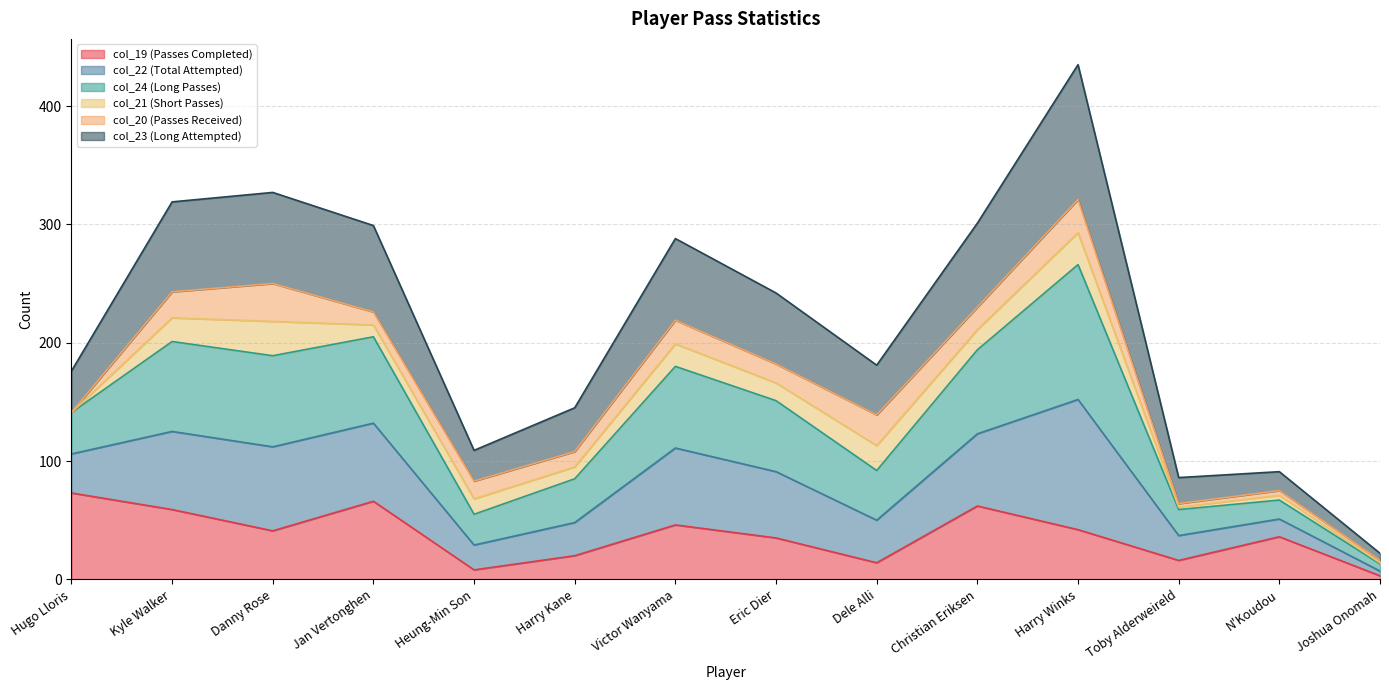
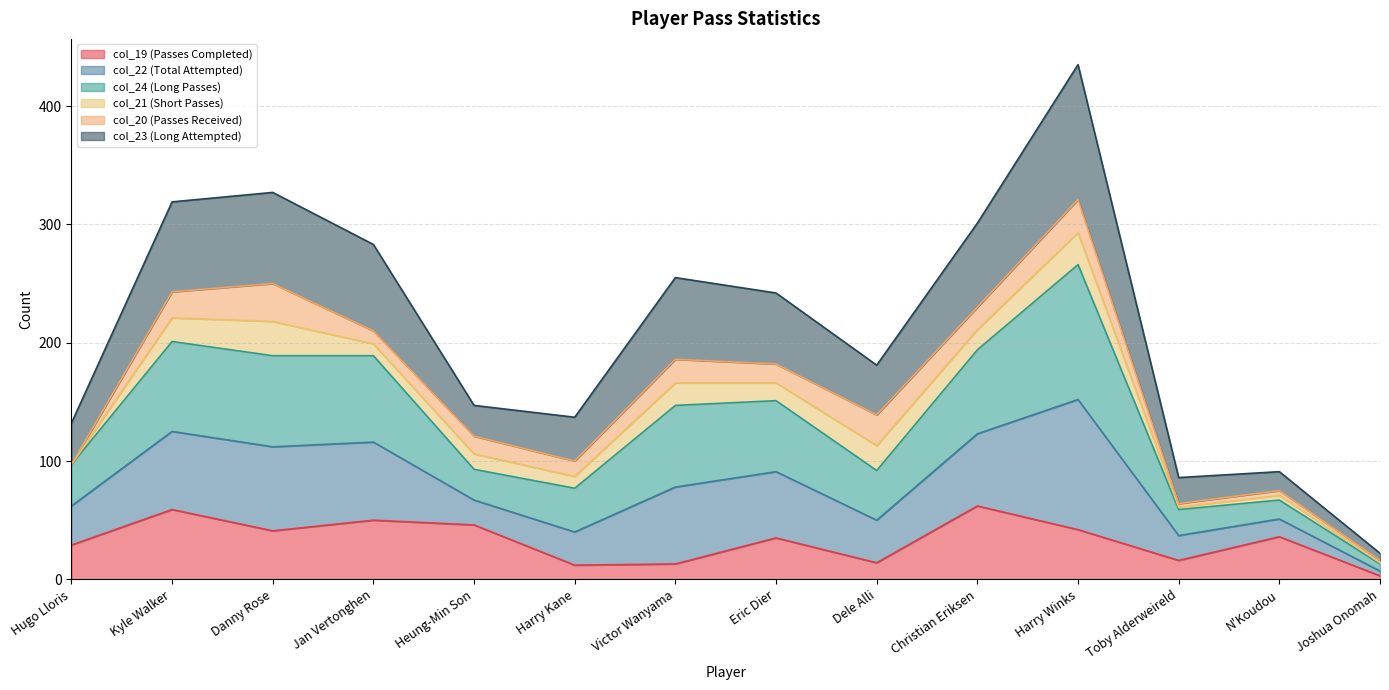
col_19 (Passes Completed), Hugo Lloris: 73 -> 29
col_19 (Passes Completed), Jan Vertonghen: 66 -> 50
col_19 (Passes Completed), Heung-Min Son: 8 -> 46
col_19 (Passes Completed), Harry Kane: 20 -> 12
col_19 (Passes Completed), Victor Wanyama: 46 -> 13
